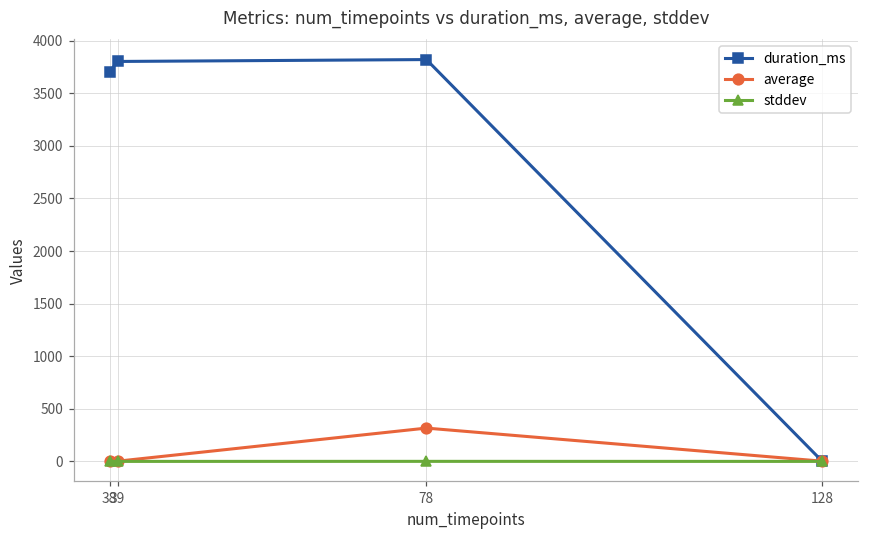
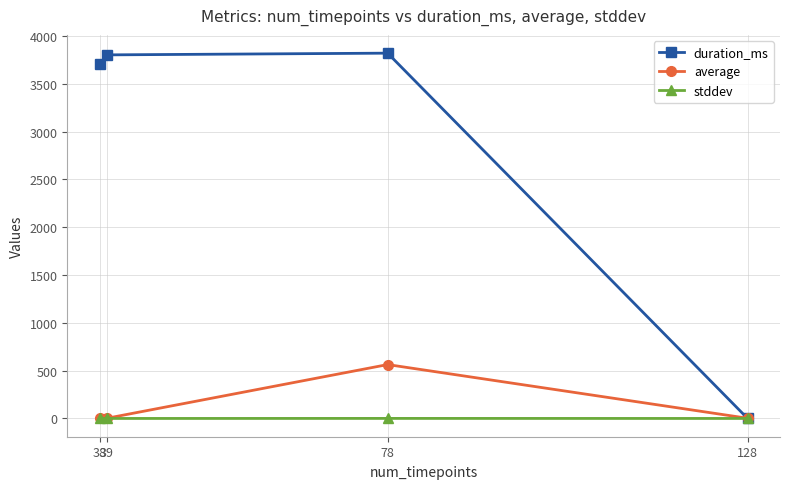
average, 78: 300 -> 600
